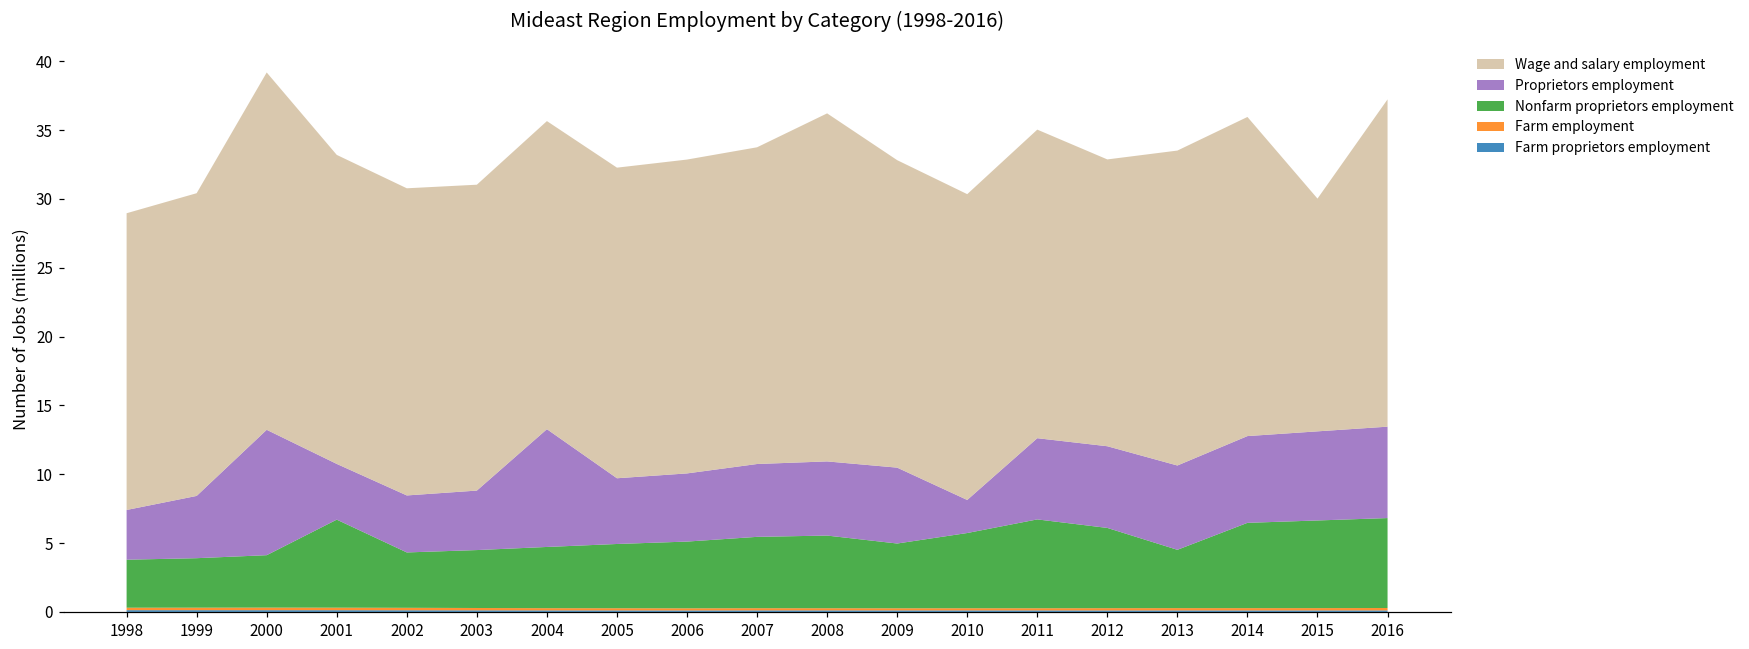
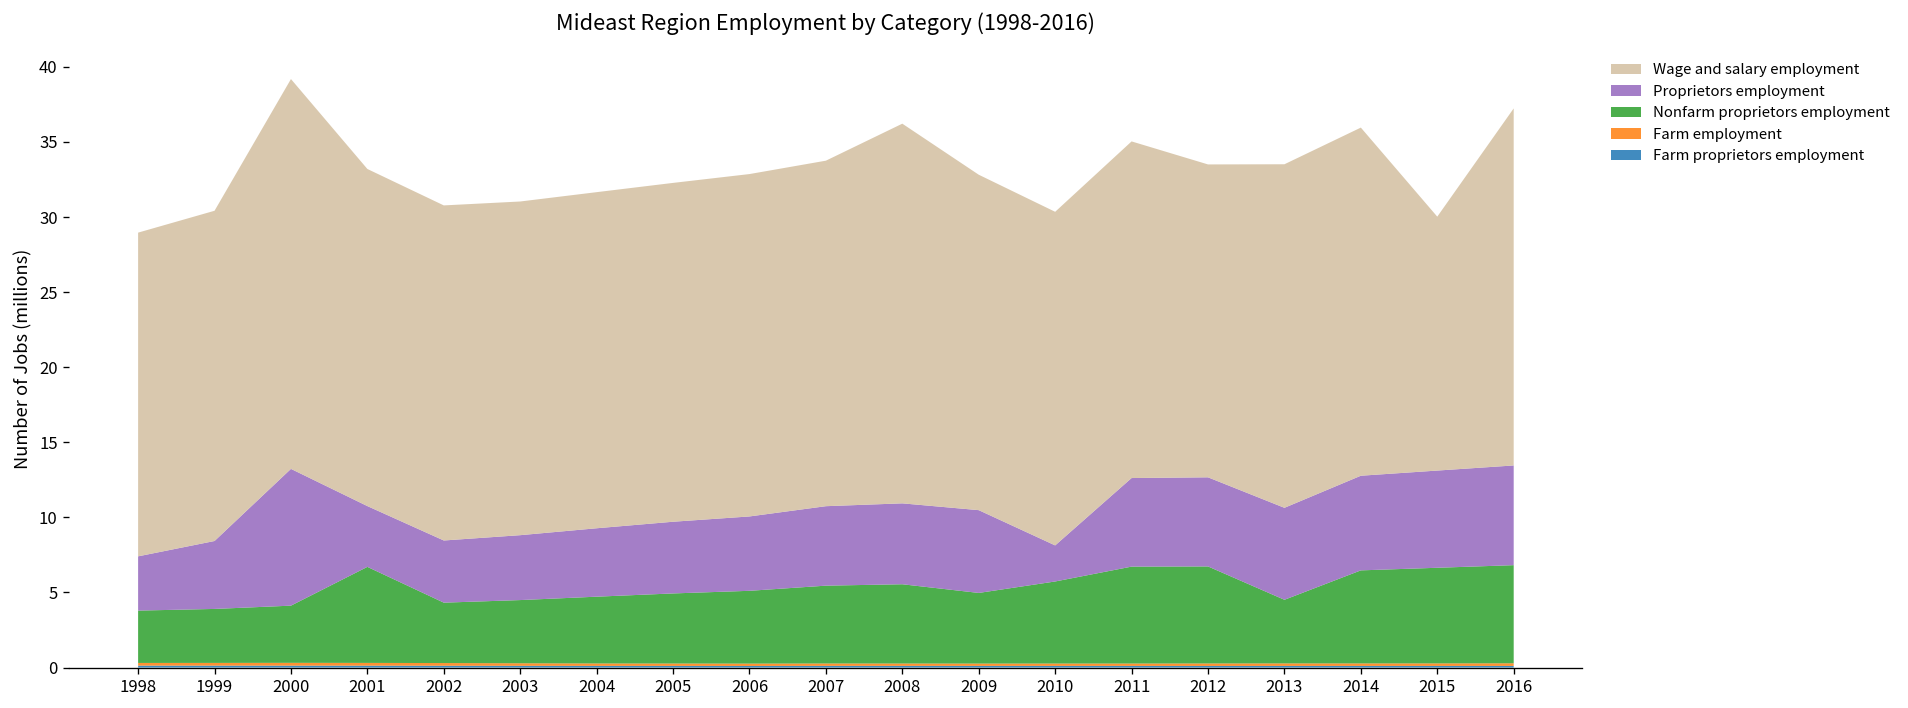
Proprietors employment, 2004: 8.6 -> 4.6
Nonfarm proprietors employment, 2012: 5.8 -> 6.5
